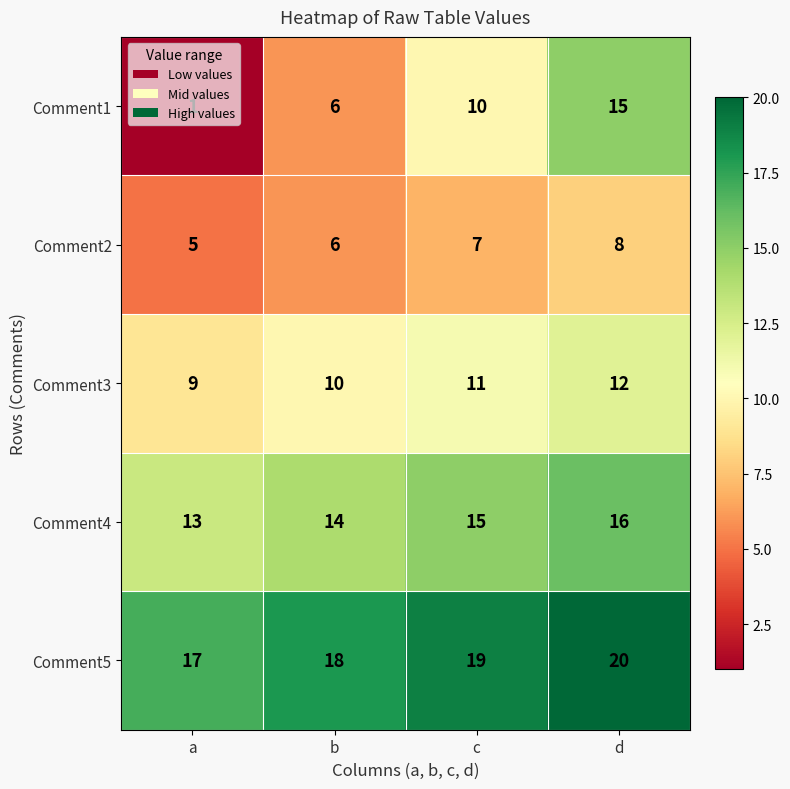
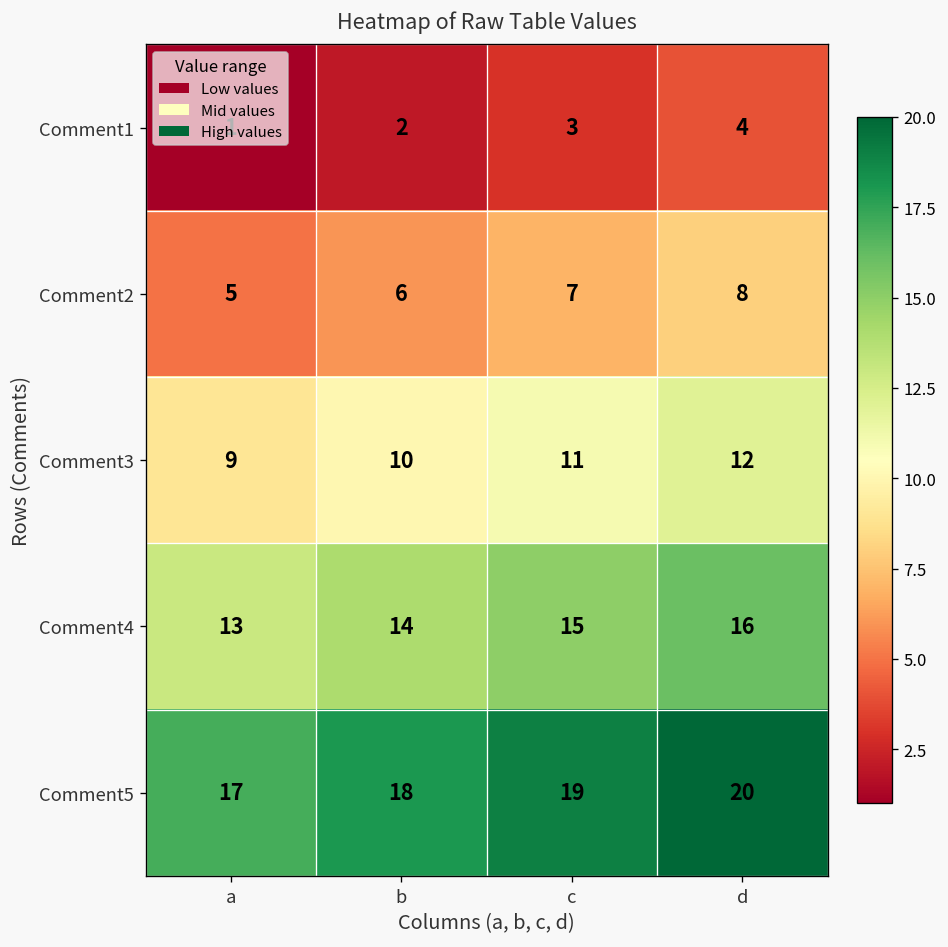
Comment1, b: 6 -> 2
Comment1, c: 10 -> 3
Comment1, d: 15 -> 4
